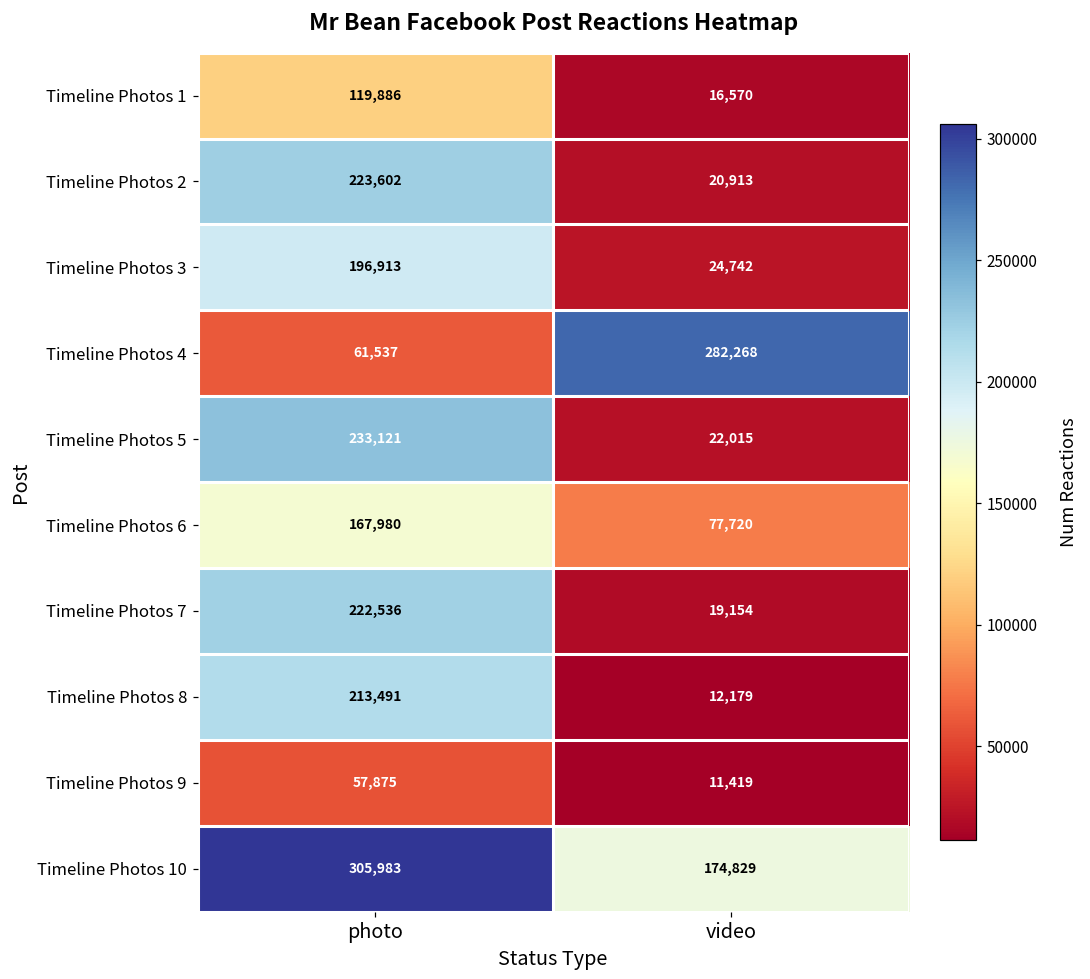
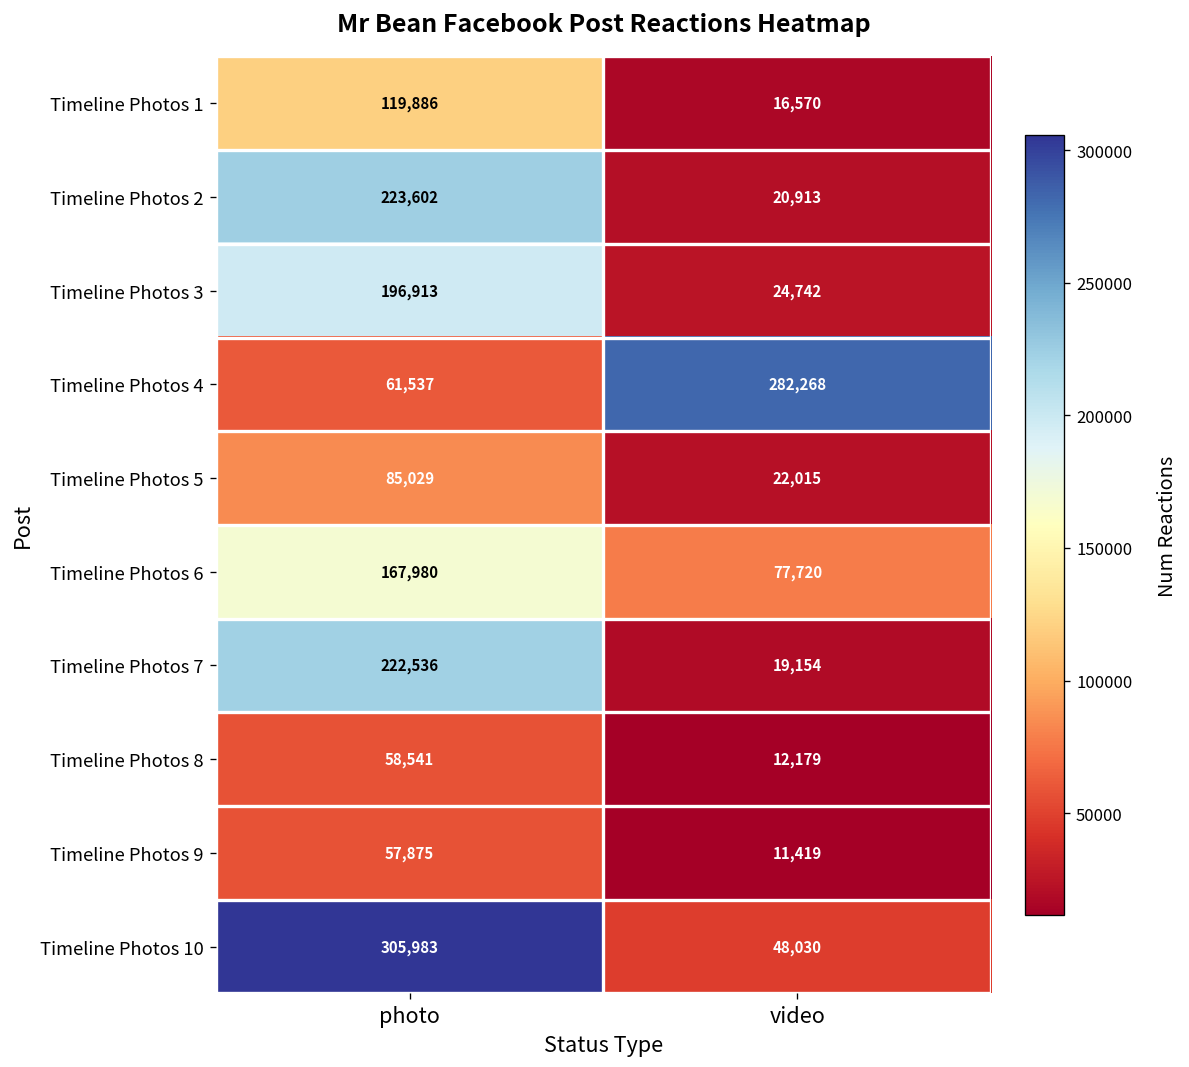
Timeline Photos 5, photo: 233,121 -> 85,029
Timeline Photos 8, photo: 213,491 -> 58,541
Timeline Photos 10, video: 174,829 -> 48,030
